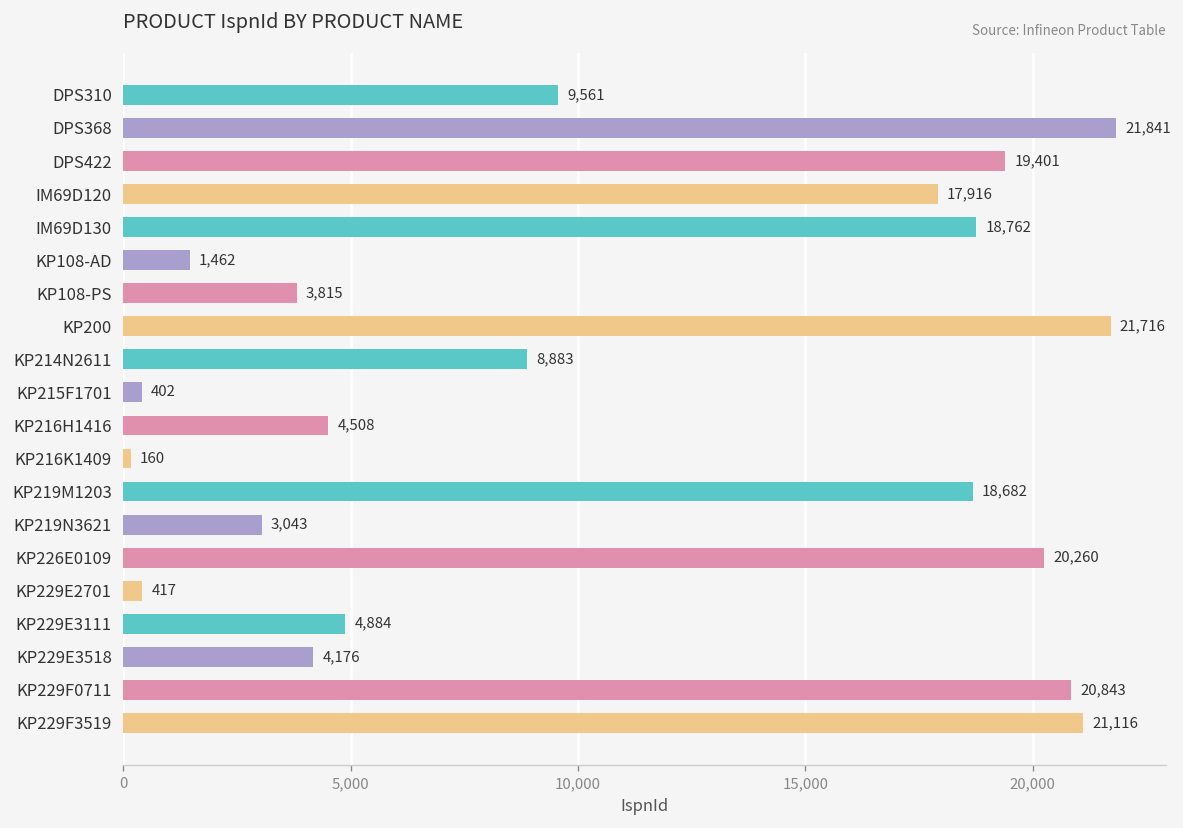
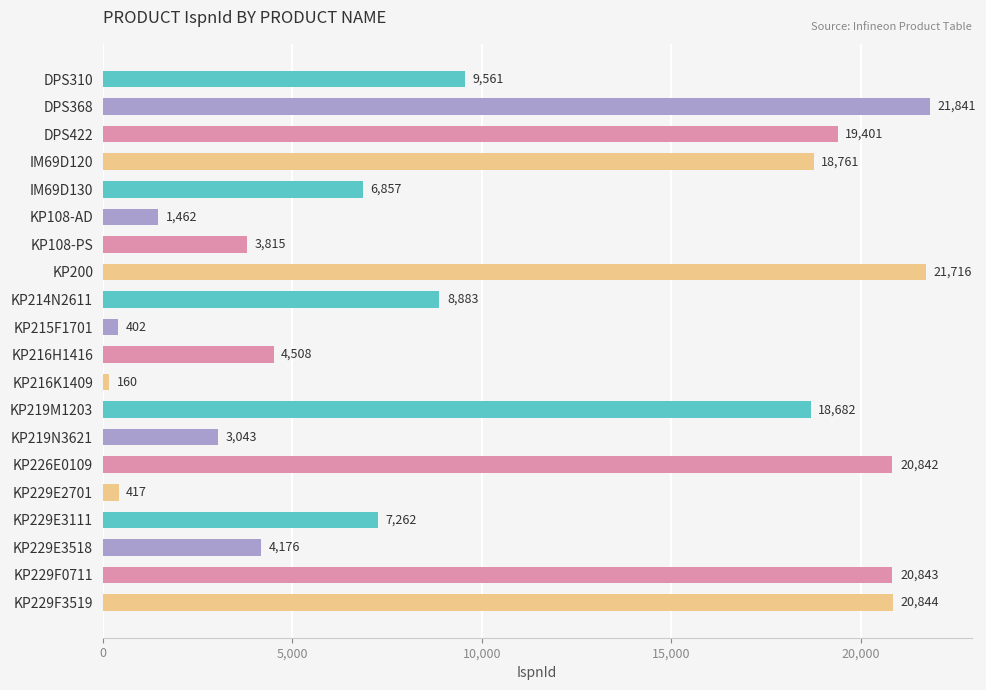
IM69D120: 17,916 -> 18,761
IM69D130: 18,762 -> 6,857
KP226E0109: 20,260 -> 20,842
KP229E3111: 4,884 -> 7,262
KP229F3519: 21,116 -> 20,844
